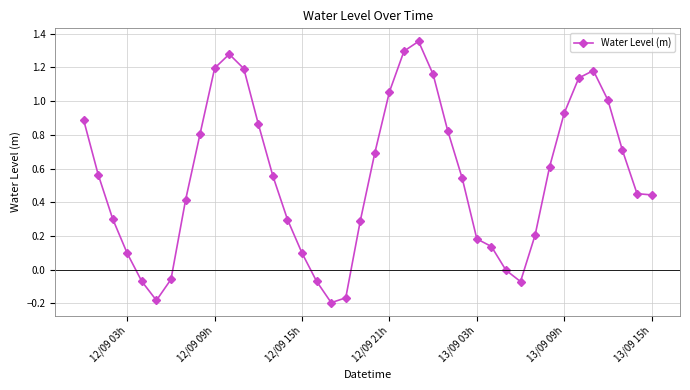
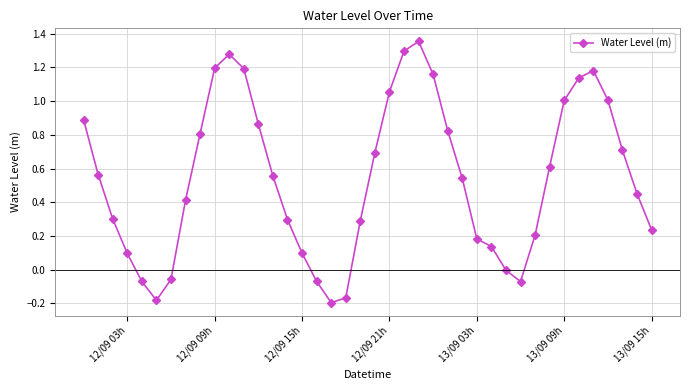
13/09 09h: 0.93 -> 1.00
13/09 15h: 0.44 -> 0.24
